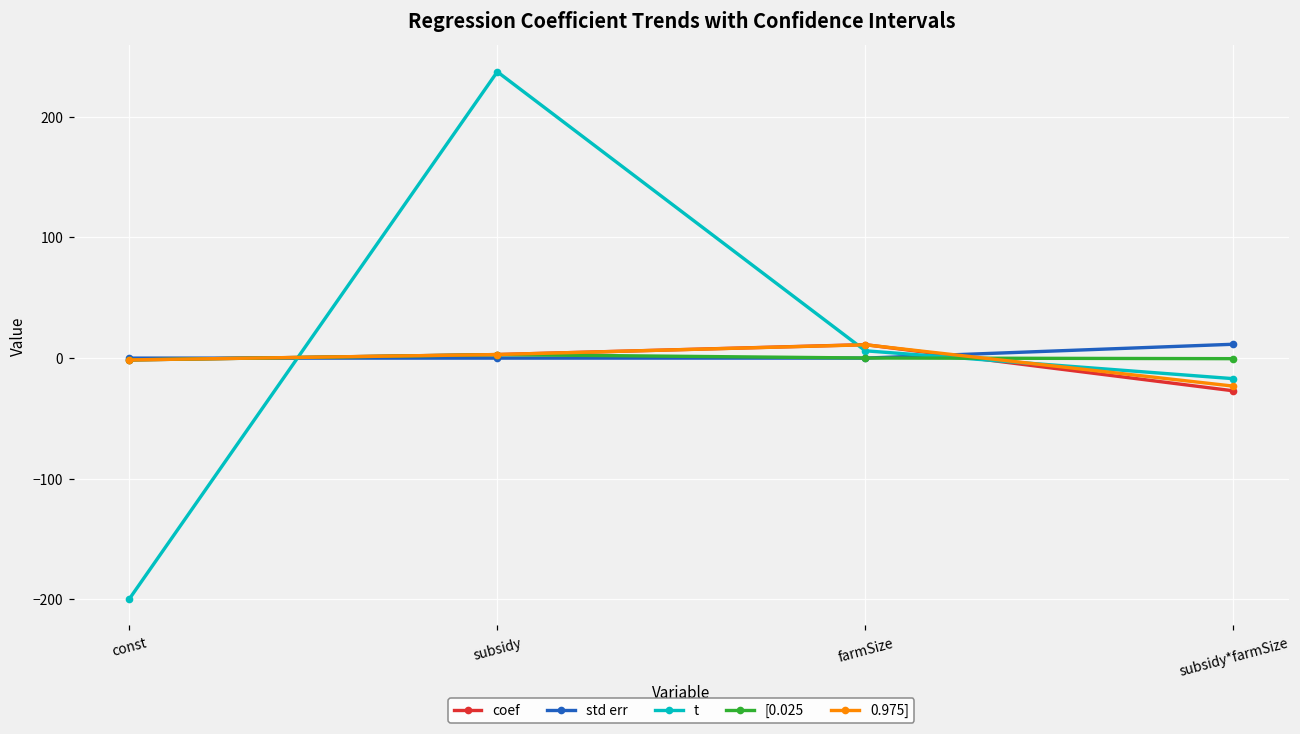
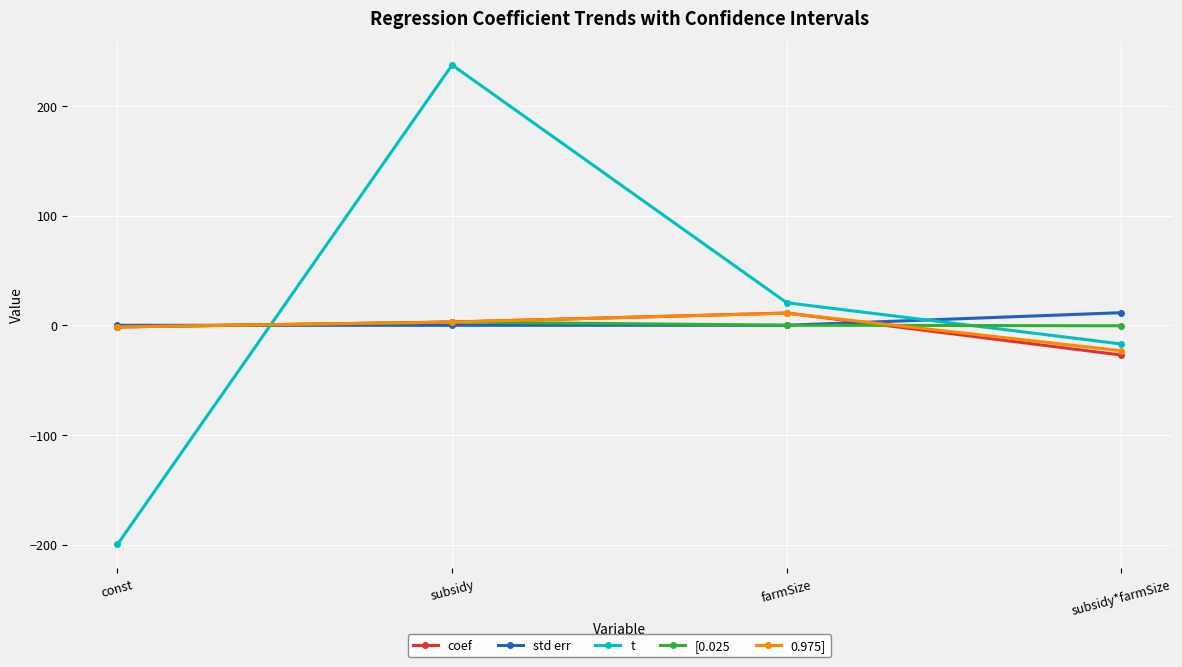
t, farmSize: 6 -> 21
